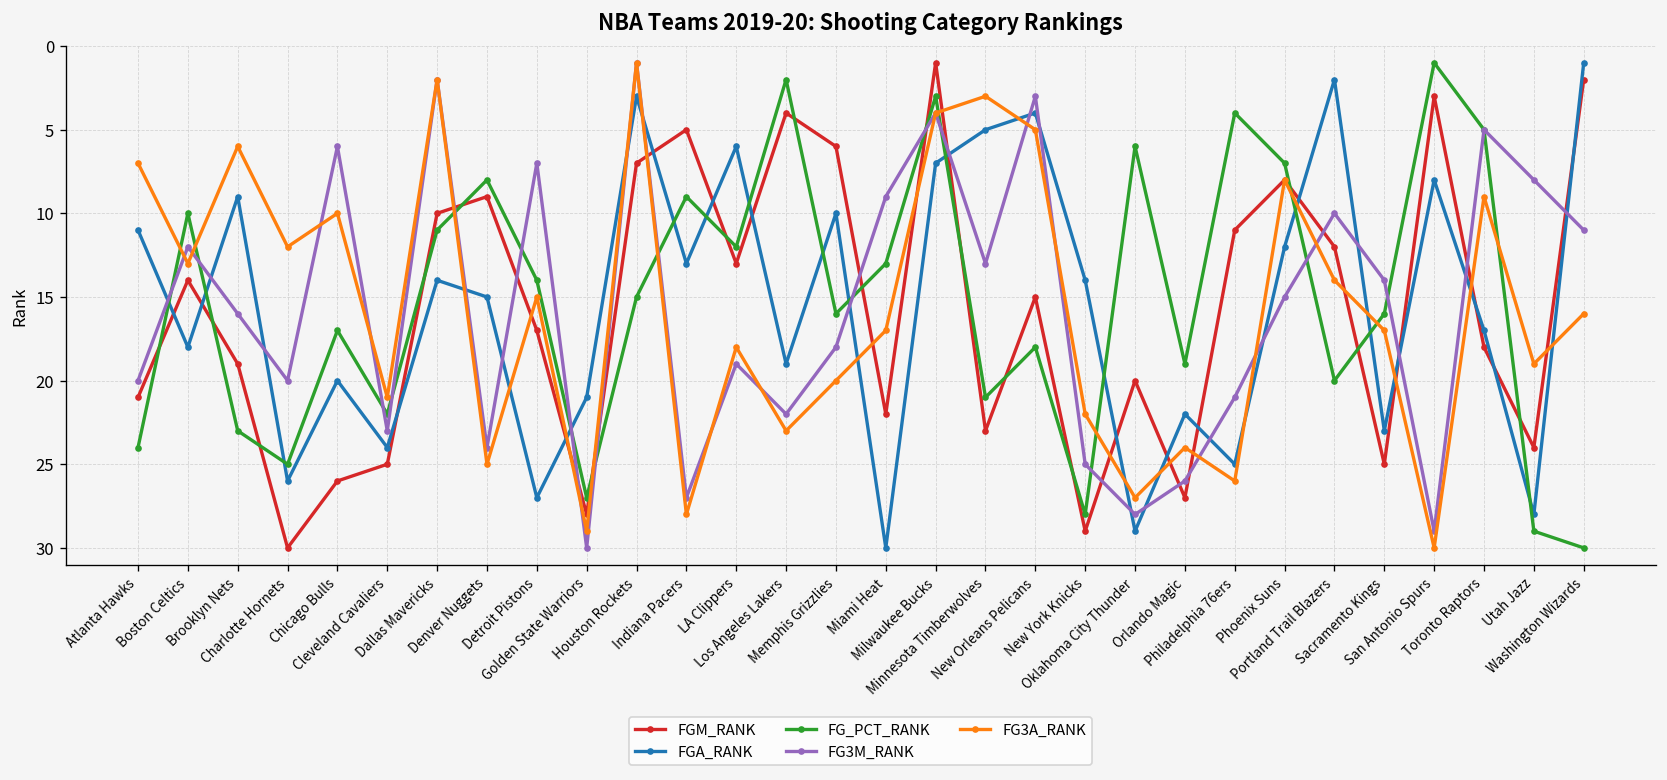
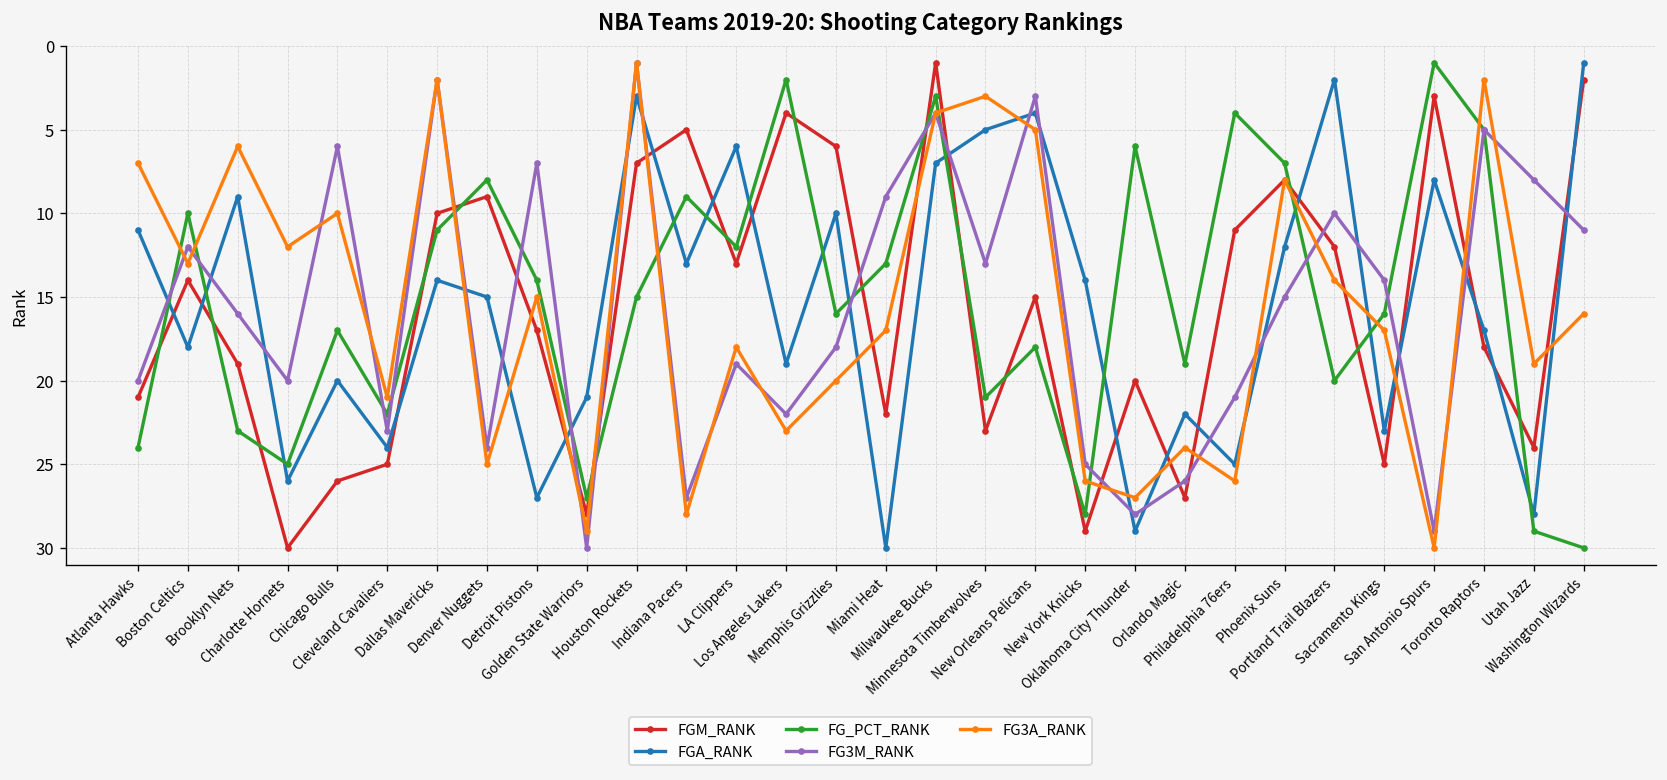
FG3A_RANK, New York Knicks: 22 -> 26
FG3A_RANK, Toronto Raptors: 9 -> 2
